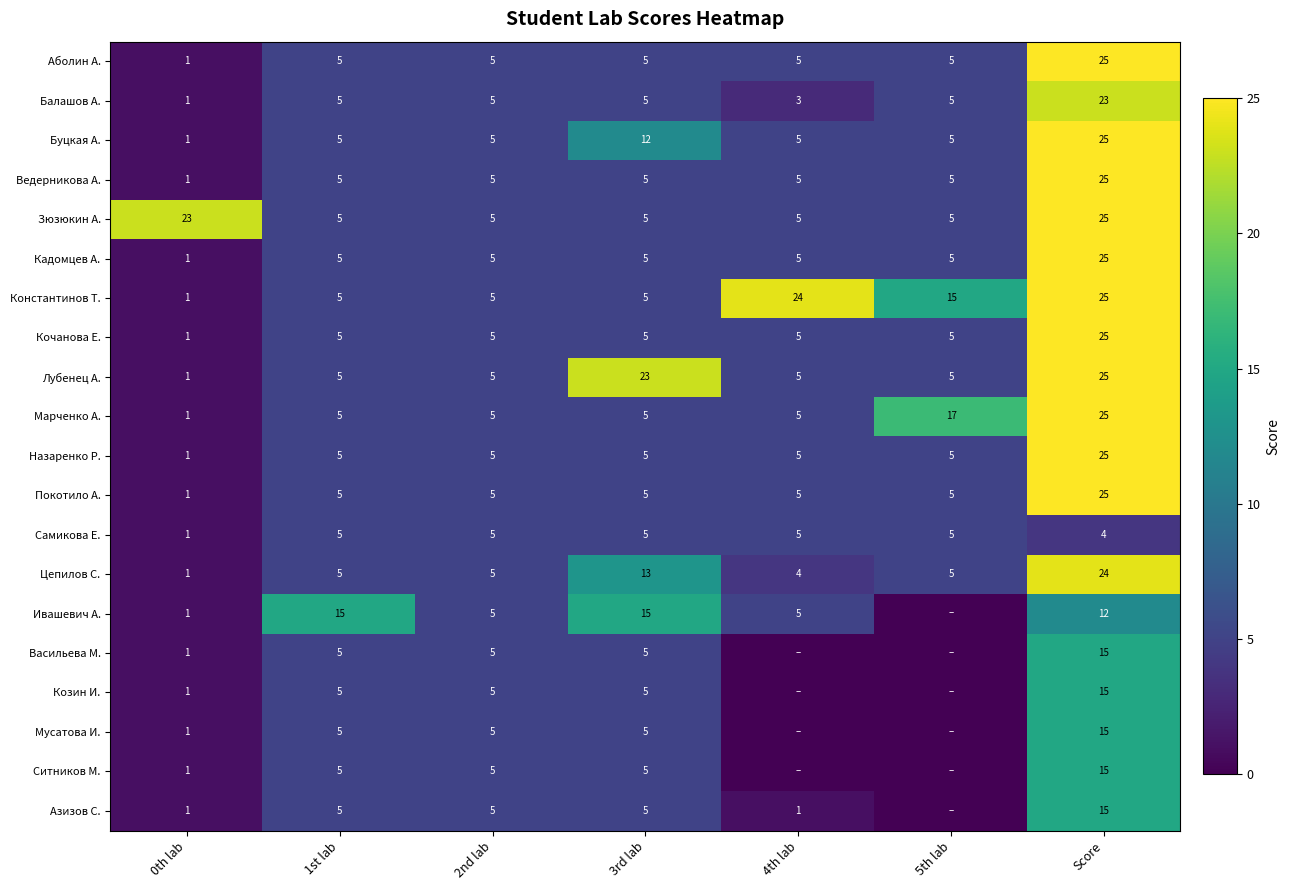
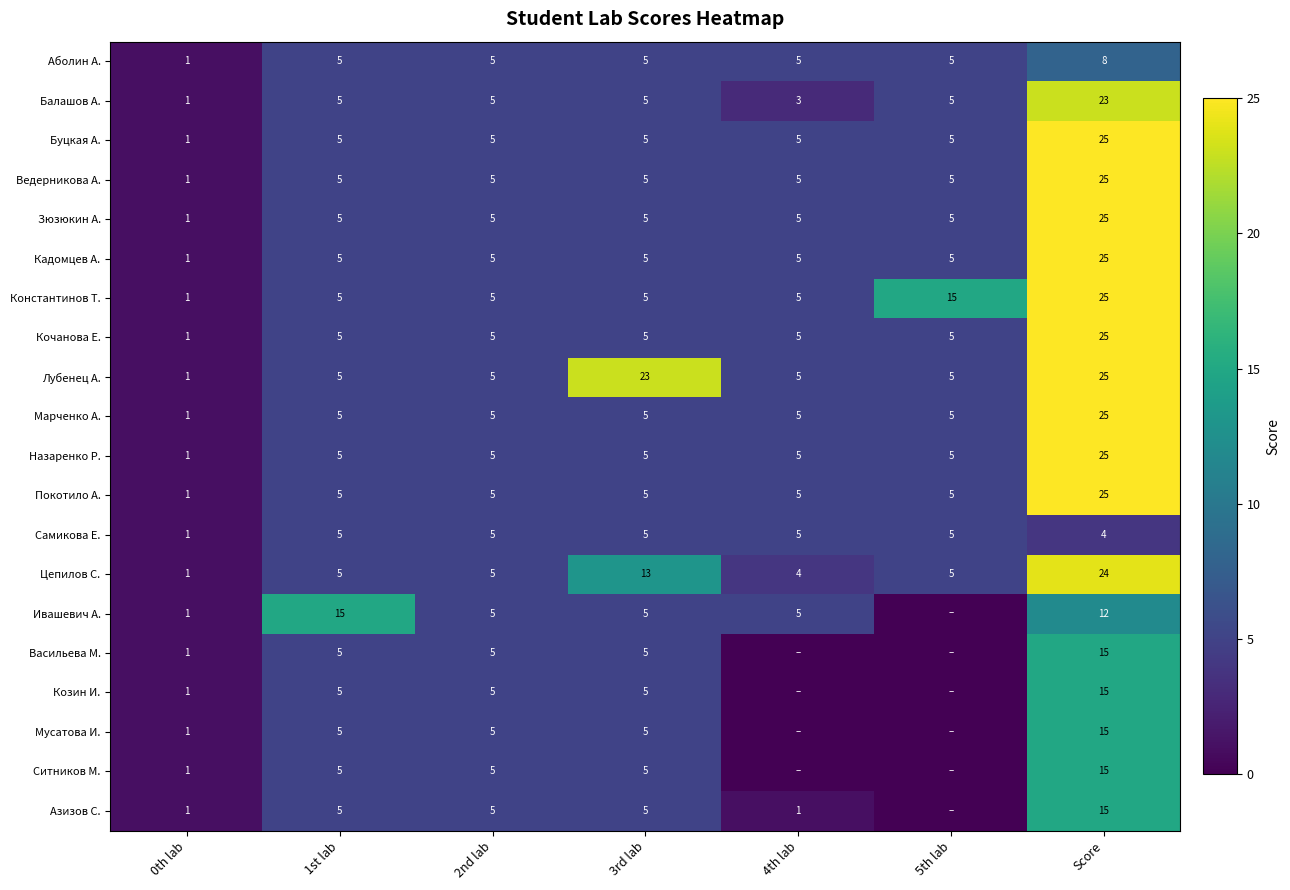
Аболин А., Score: 25 -> 8
Буцкая А., 3rd lab: 12 -> 5
Зюзюкин А., 0th lab: 23 -> 1
Константинов Т., 4th lab: 24 -> 5
Марченко А., 5th lab: 17 -> 5
Ивашевич А., 3rd lab: 15 -> 5
